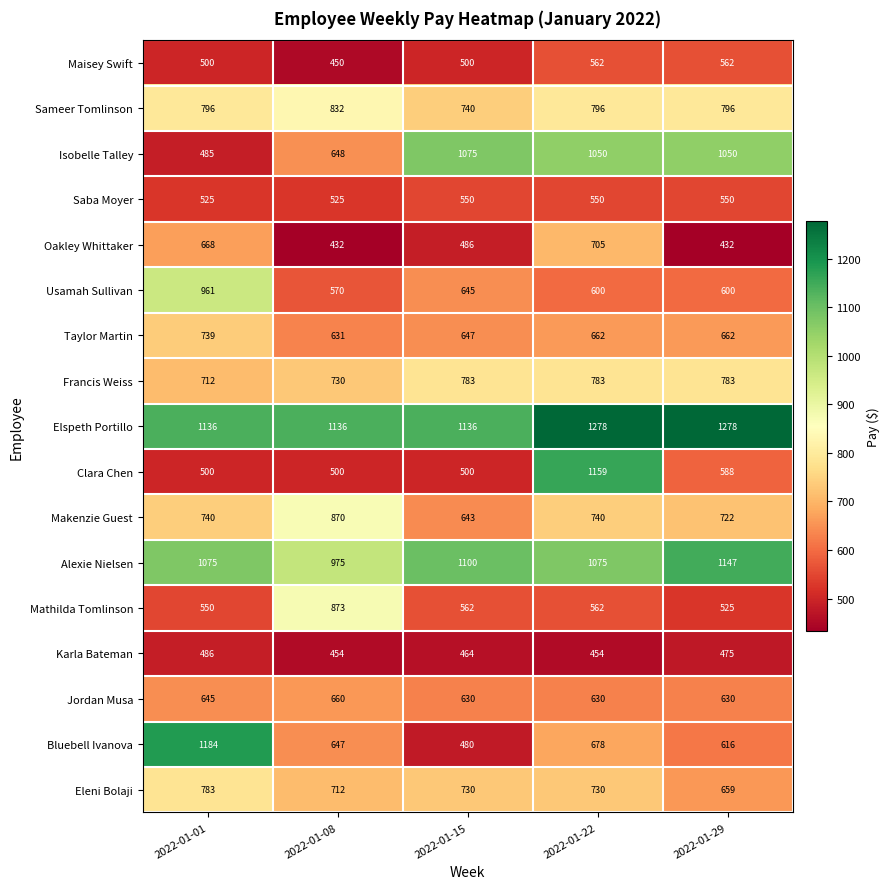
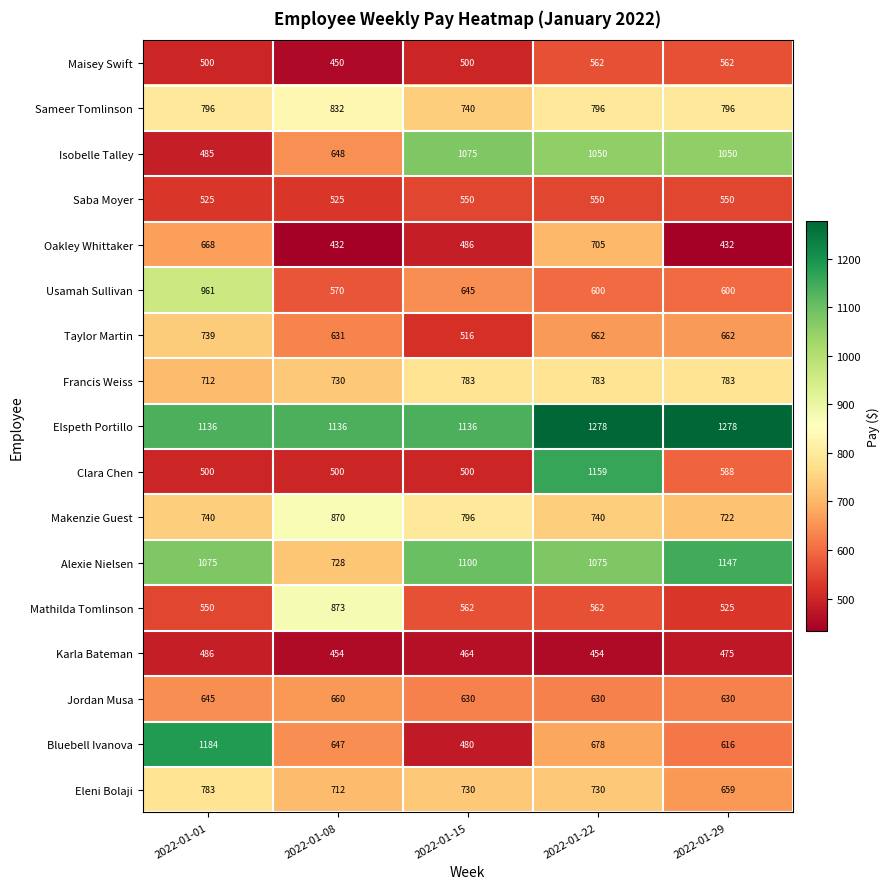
Taylor Martin, 2022-01-15: 647 -> 516
Makenzie Guest, 2022-01-15: 643 -> 796
Alexie Nielsen, 2022-01-08: 975 -> 728
